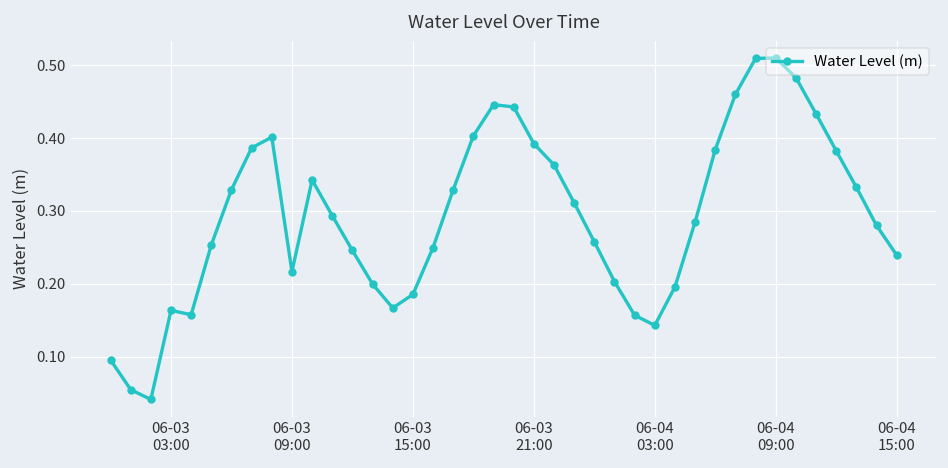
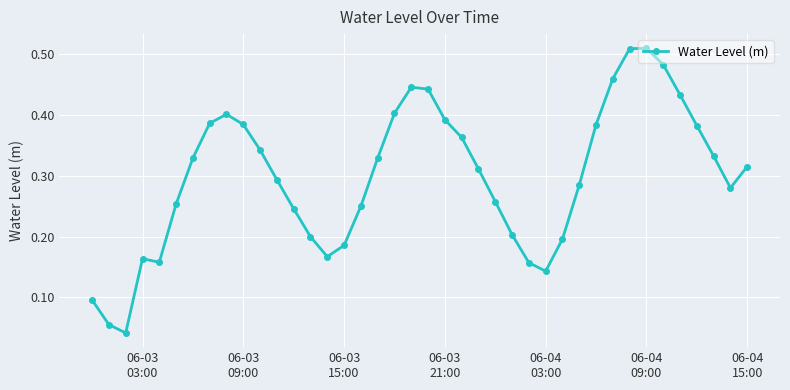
06-03 09:00: 0.22 -> 0.38
06-04 15:00: 0.24 -> 0.32
